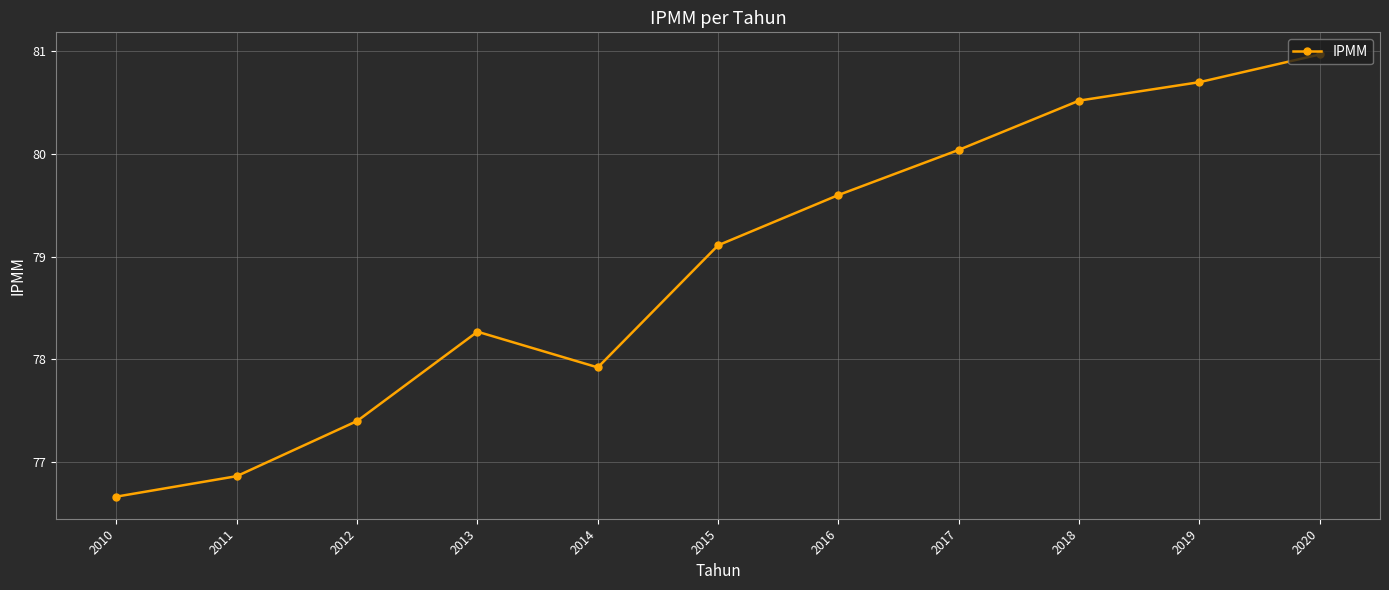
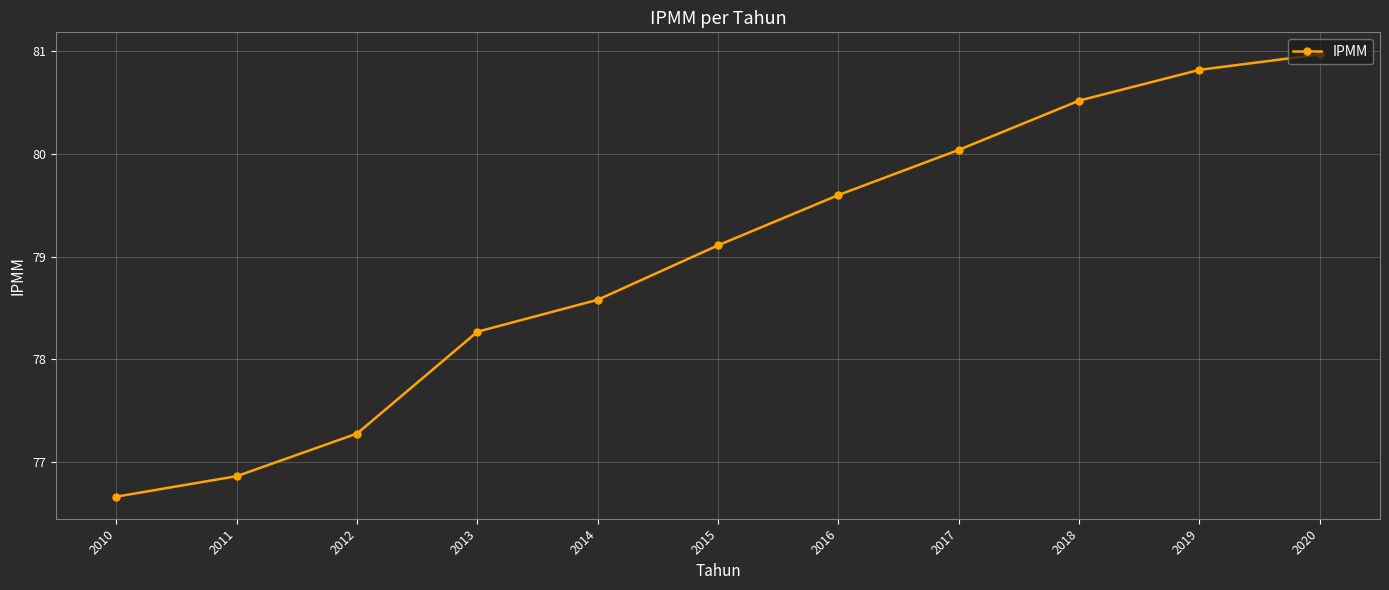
2012: 77.40 -> 77.28
2014: 77.92 -> 78.58
2019: 80.70 -> 80.82
